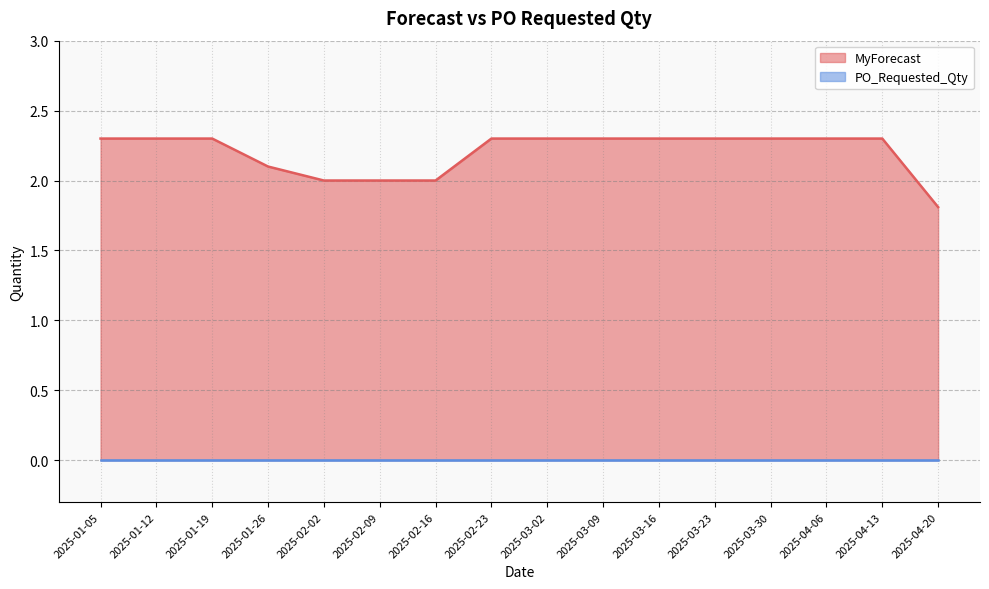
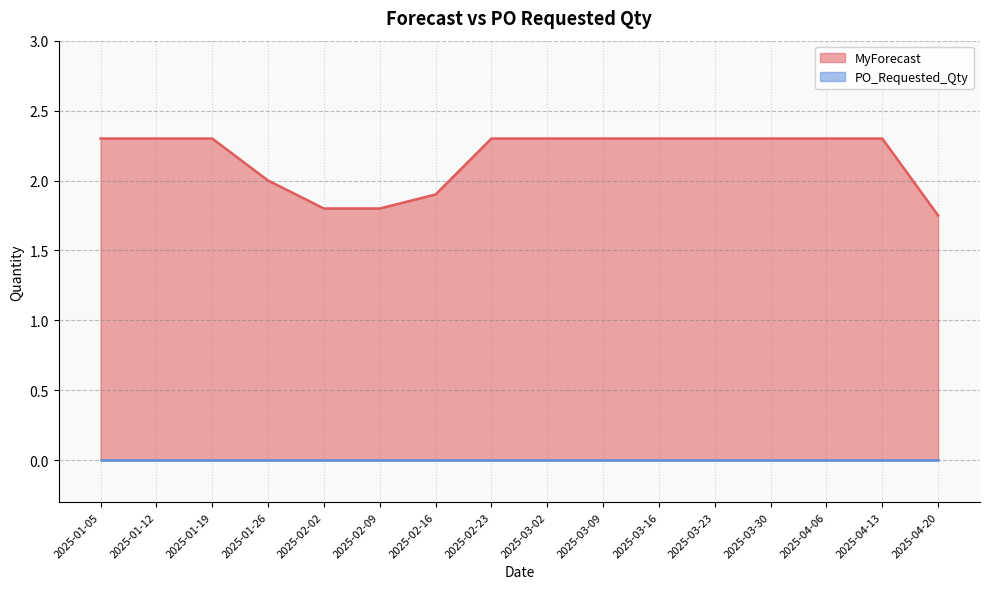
MyForecast, 2025-01-26: 2.1 -> 2.0
MyForecast, 2025-02-02: 2.0 -> 1.8
MyForecast, 2025-02-09: 2.0 -> 1.8
MyForecast, 2025-02-16: 2.0 -> 1.9
MyForecast, 2025-04-20: 1.81 -> 1.75
